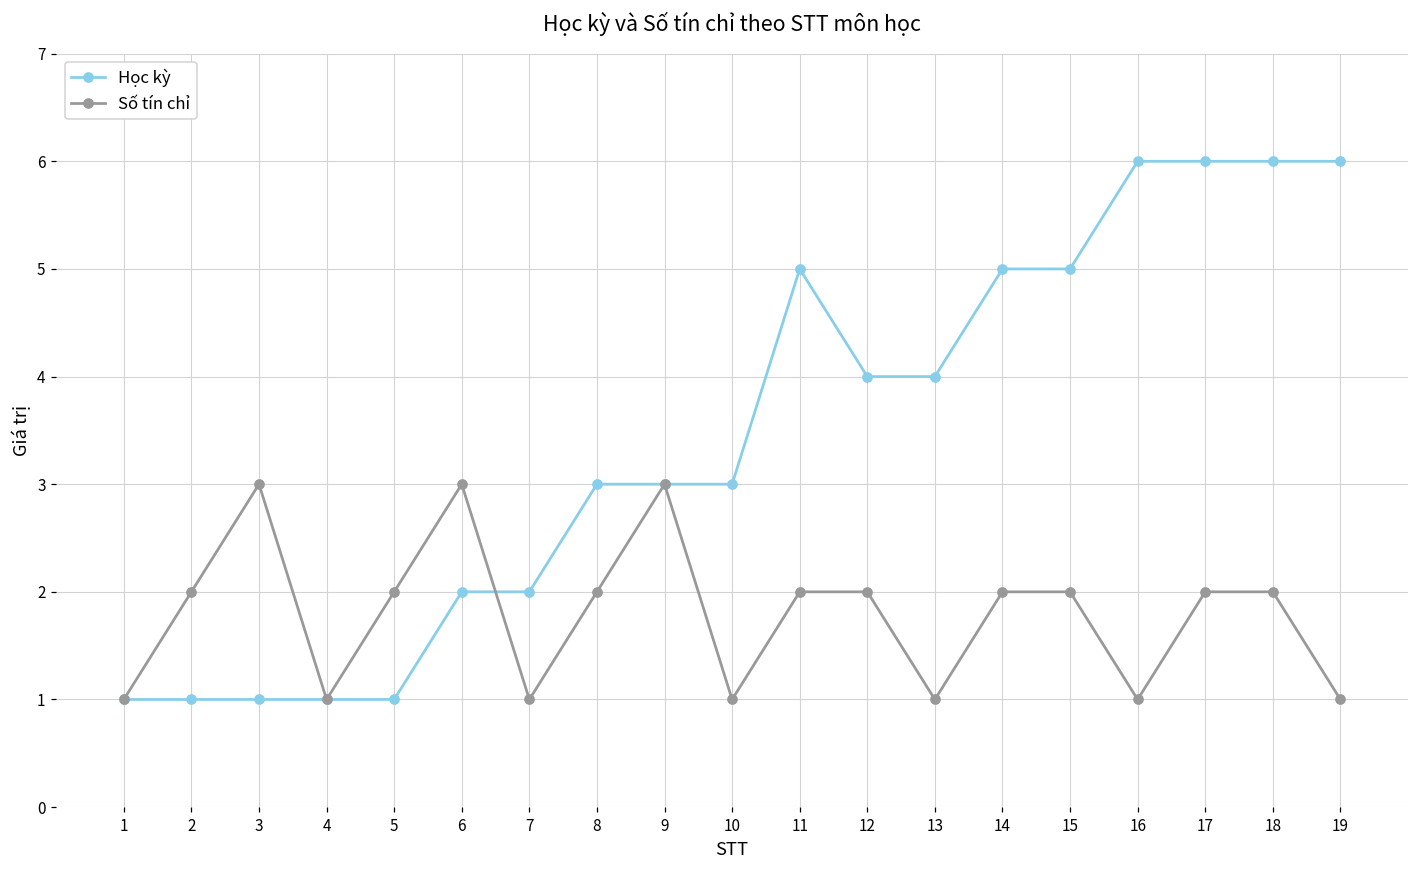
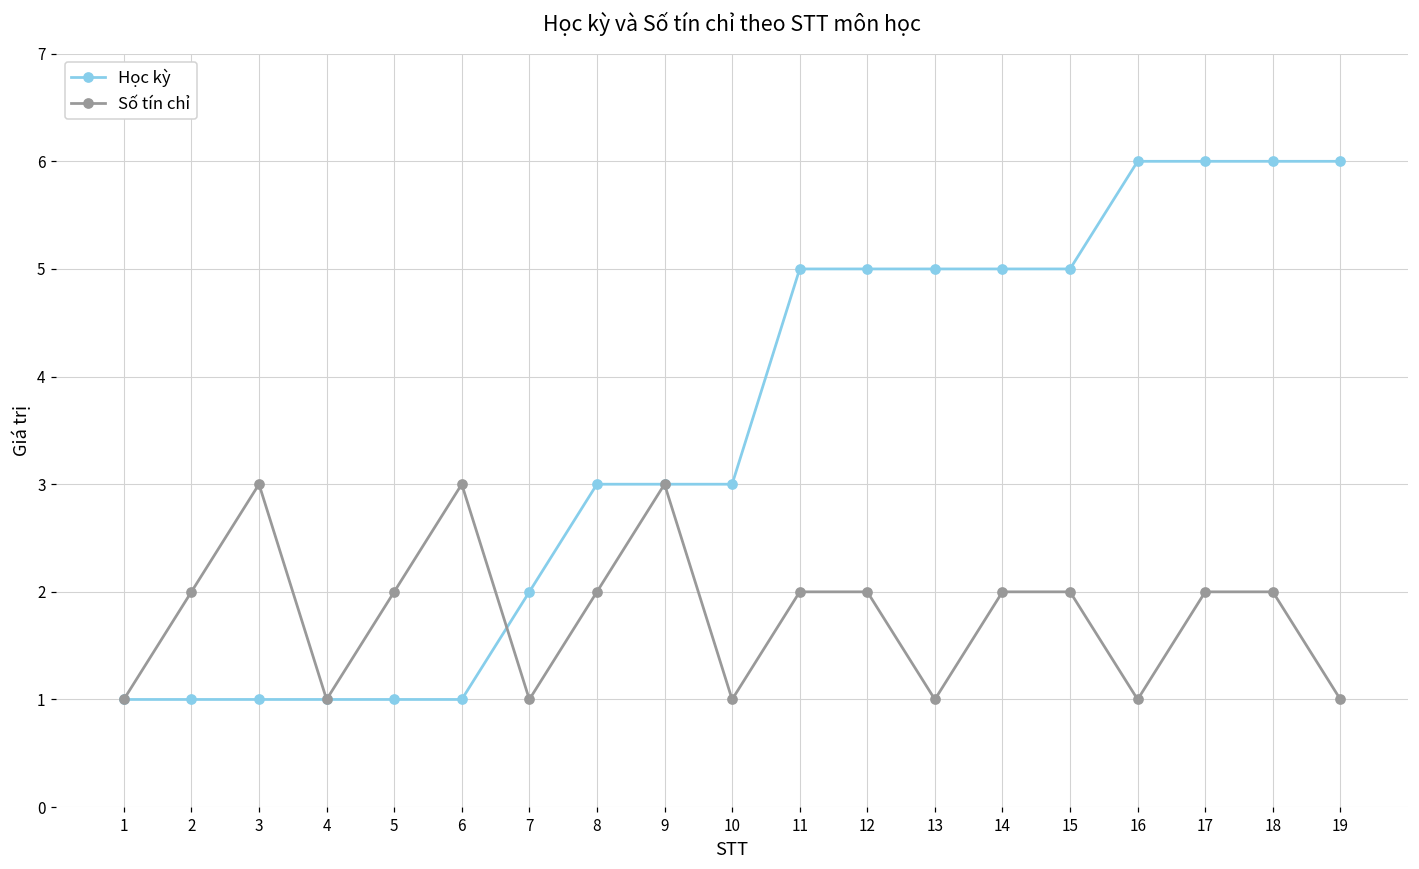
Học kỳ, 6: 2 -> 1
Học kỳ, 12: 4 -> 5
Học kỳ, 13: 4 -> 5
